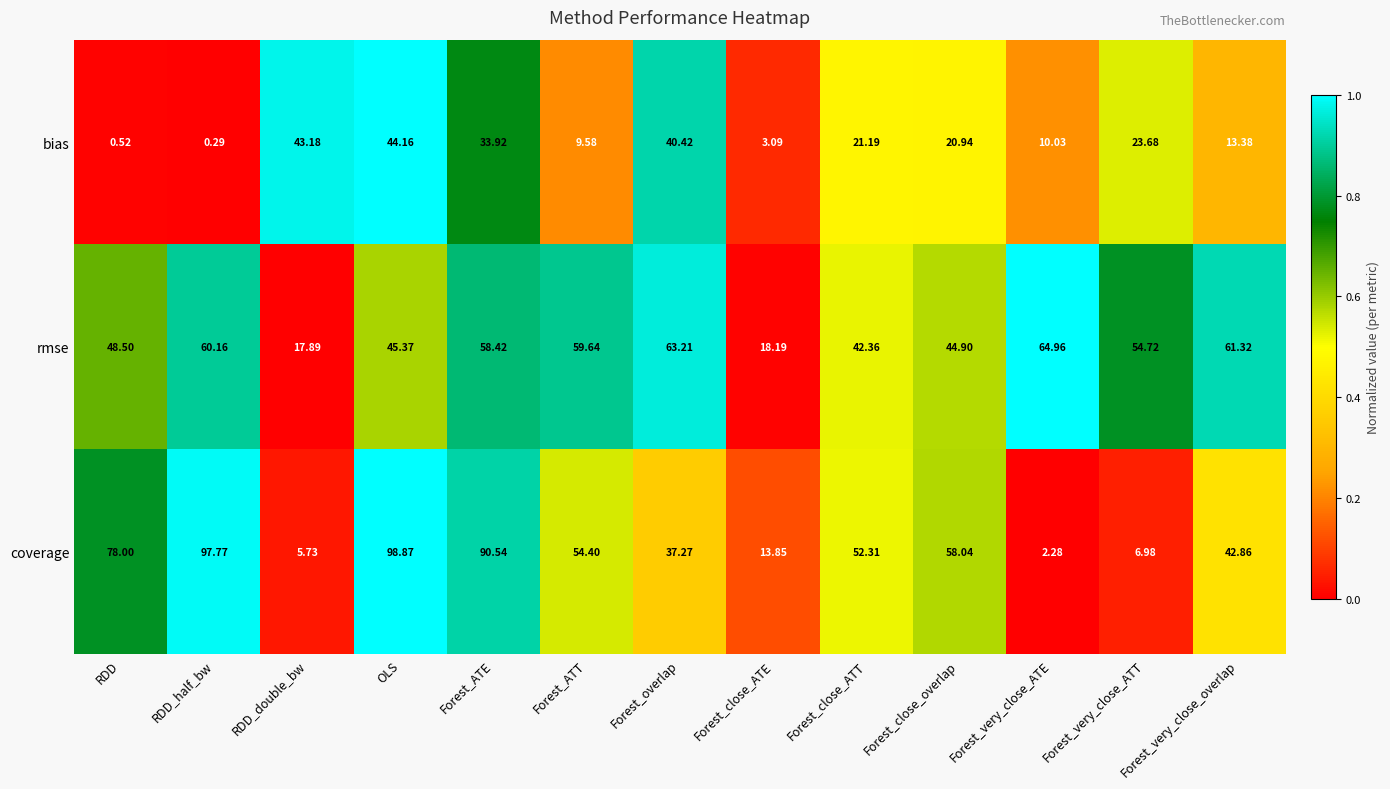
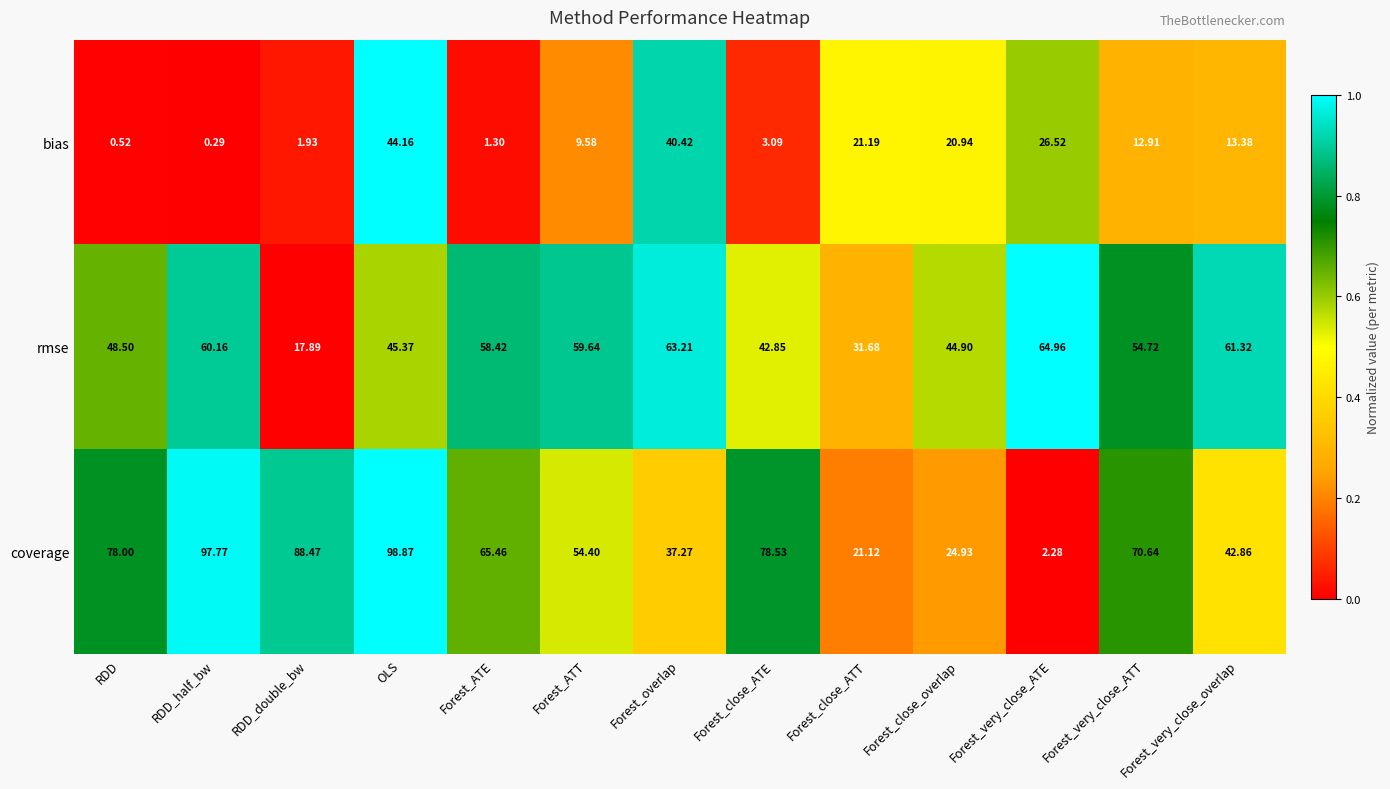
bias, RDD_double_bw: 43.18 -> 1.93
bias, Forest_ATE: 33.92 -> 1.30
bias, Forest_very_close_ATE: 10.03 -> 26.52
bias, Forest_very_close_ATT: 23.68 -> 12.91
rmse, Forest_close_ATE: 18.19 -> 42.85
rmse, Forest_close_ATT: 42.36 -> 31.68
coverage, RDD_double_bw: 5.73 -> 88.47
coverage, Forest_ATE: 90.54 -> 65.46
coverage, Forest_close_ATE: 13.85 -> 78.53
coverage, Forest_close_ATT: 52.31 -> 21.12
coverage, Forest_close_overlap: 58.04 -> 24.93
coverage, Forest_very_close_ATT: 6.98 -> 70.64
